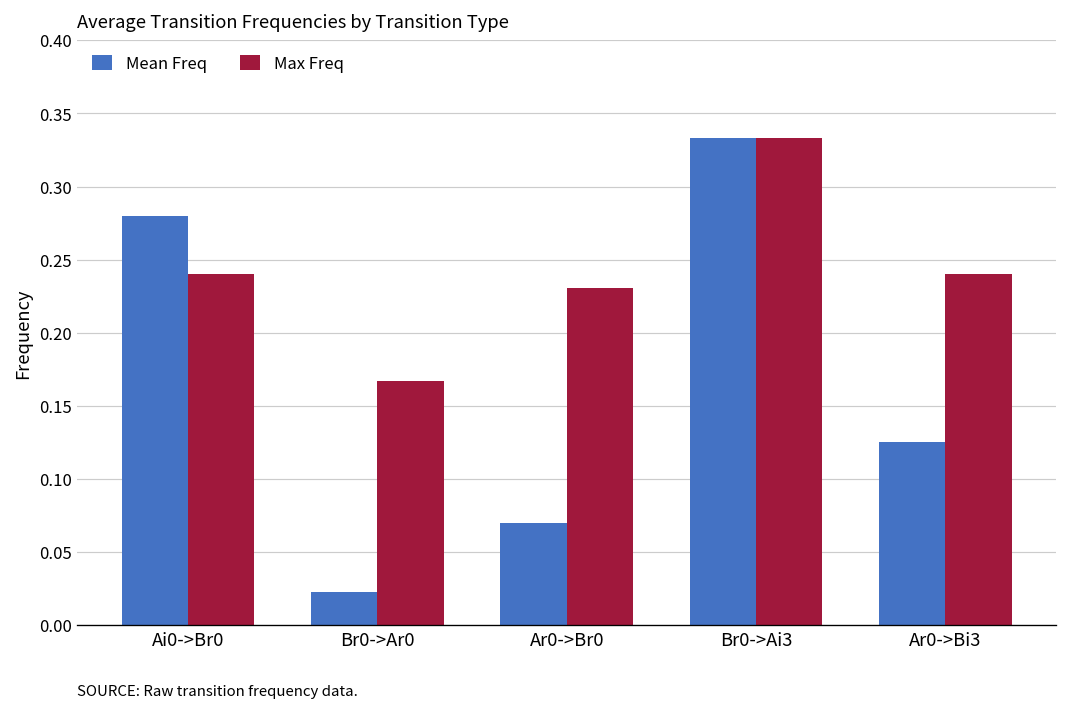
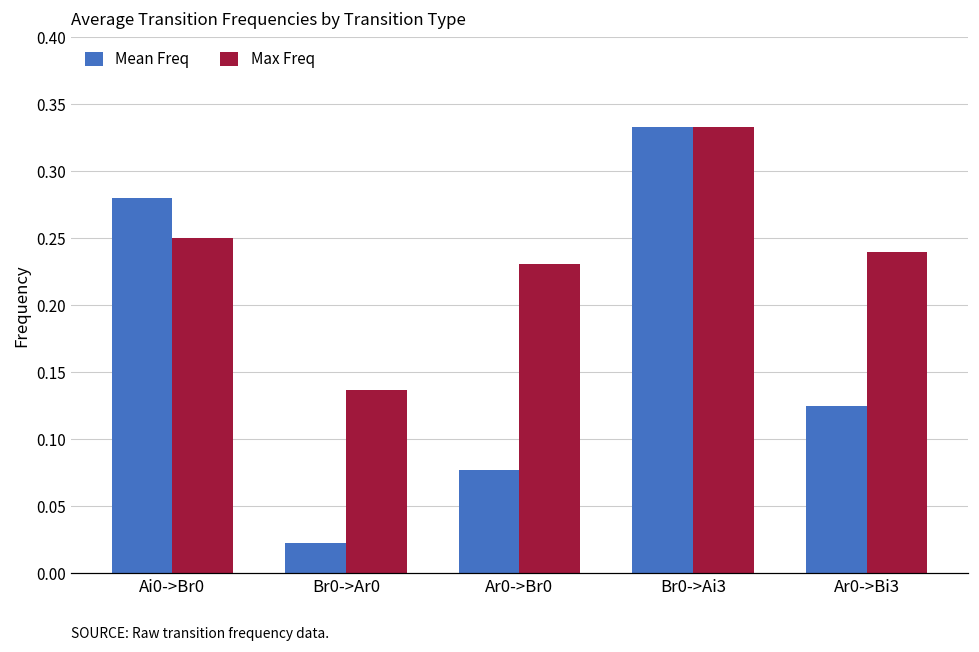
Max Freq, Ai0->Br0: 0.24 -> 0.25
Max Freq, Br0->Ar0: 0.167 -> 0.137
Mean Freq, Ar0->Br0: 0.070 -> 0.077
